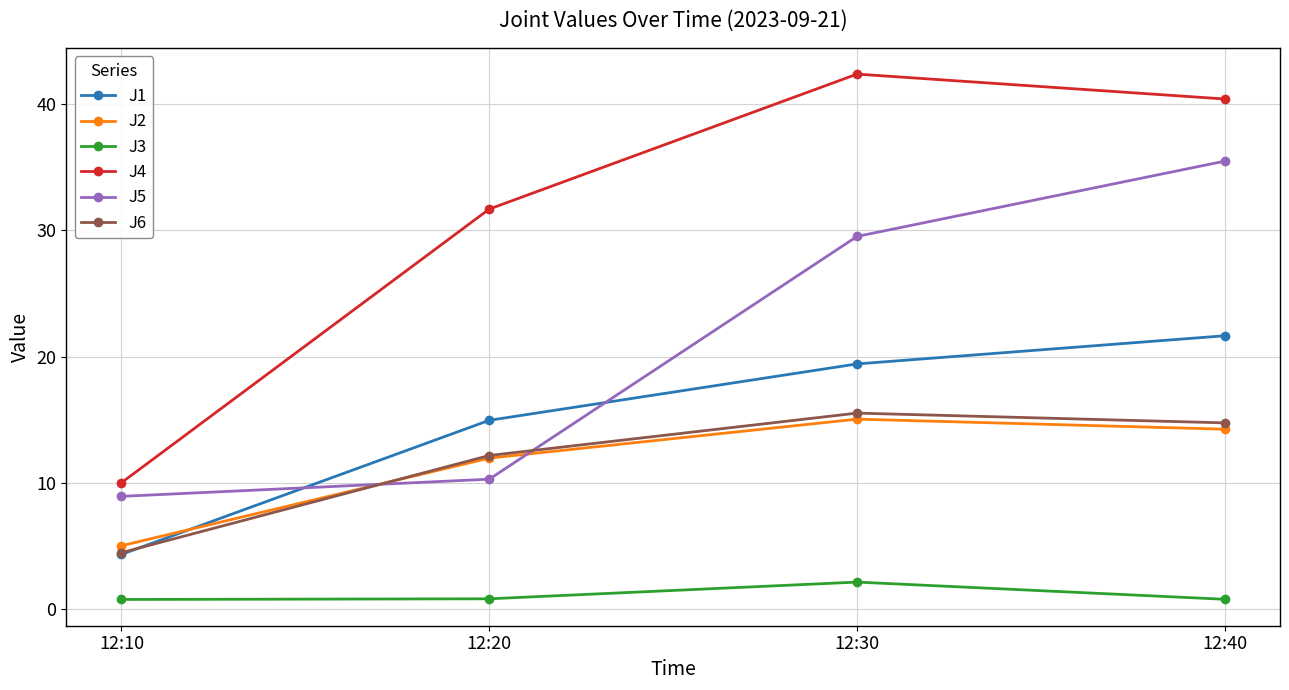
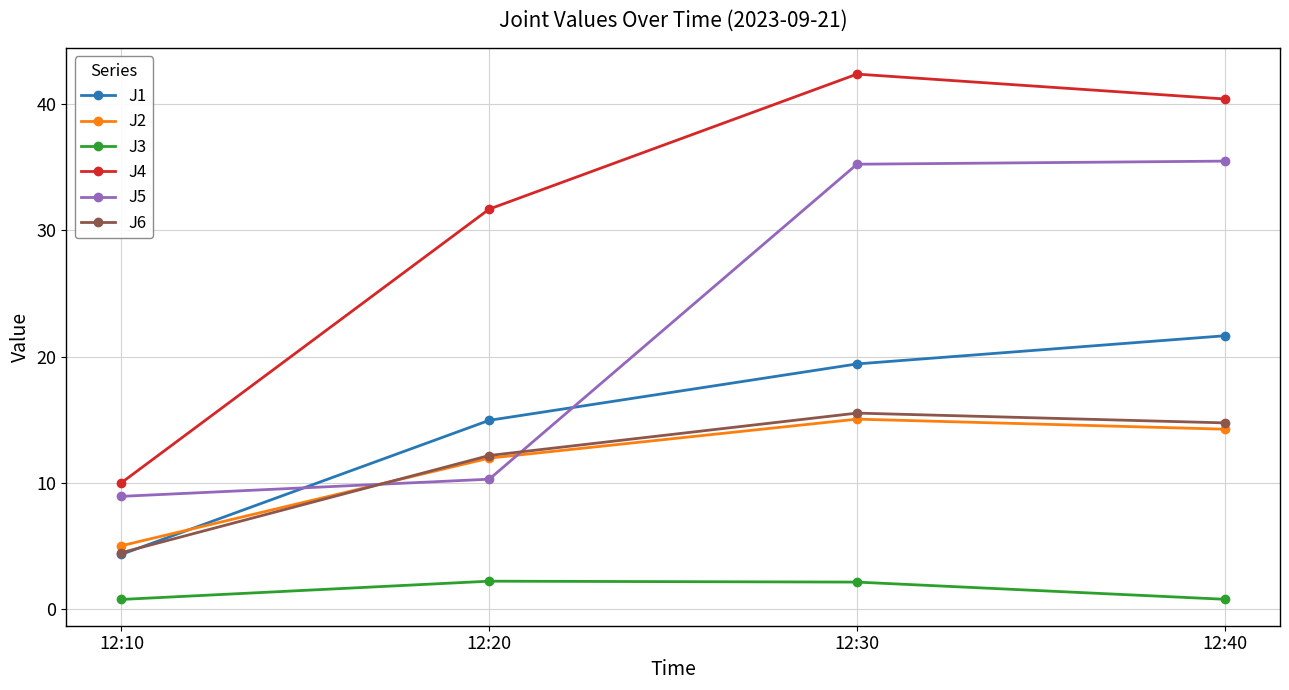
J3, 12:20: 0.8 -> 2.2
J5, 12:30: 29.5 -> 35.2
